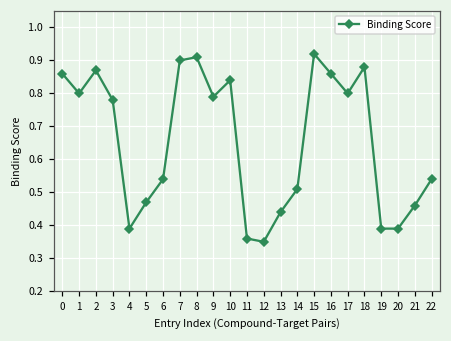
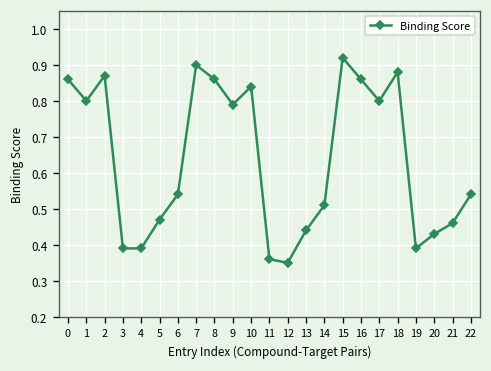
3: 0.78 -> 0.39
8: 0.91 -> 0.86
20: 0.39 -> 0.43
